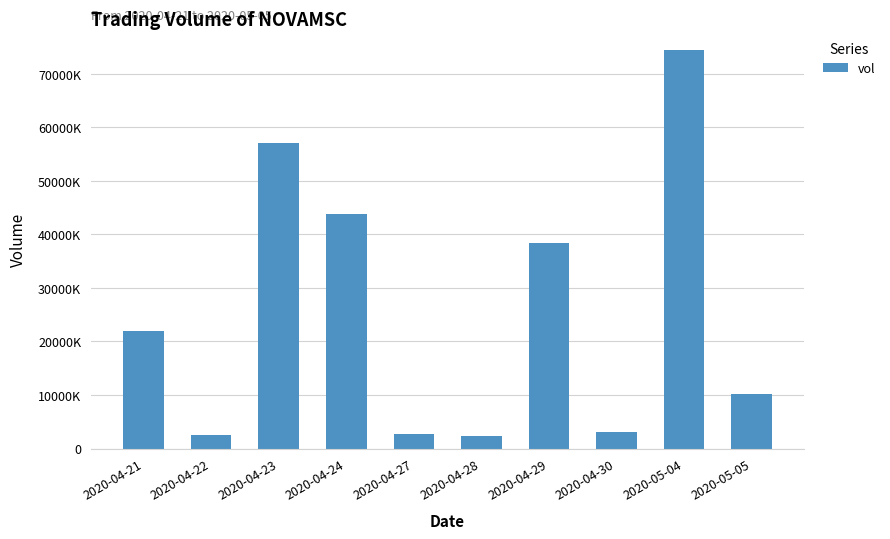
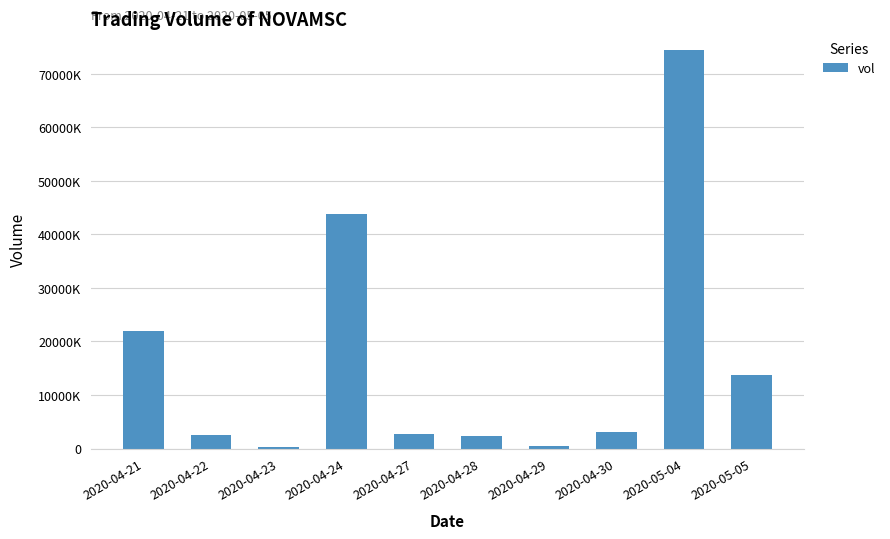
2020-04-23: 57000000 -> 0
2020-04-29: 38000000 -> 1000000
2020-05-05: 10000000 -> 14000000
